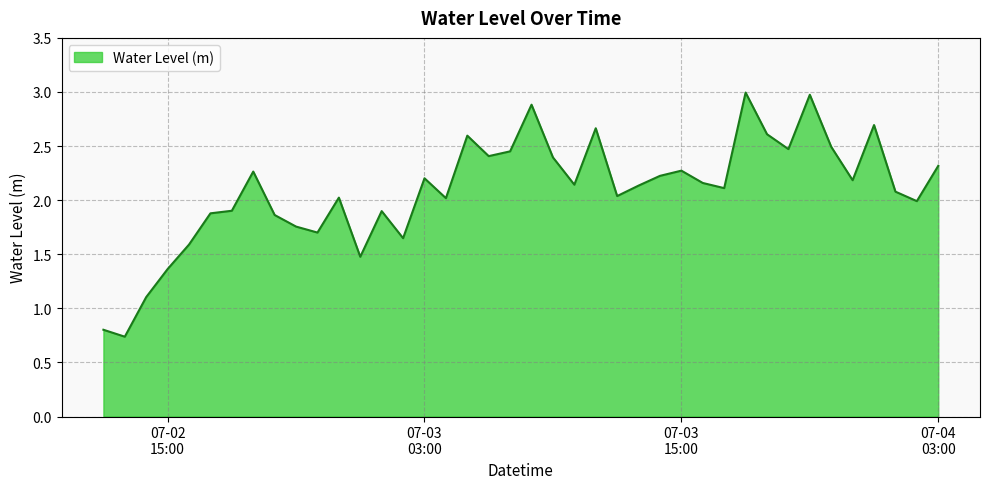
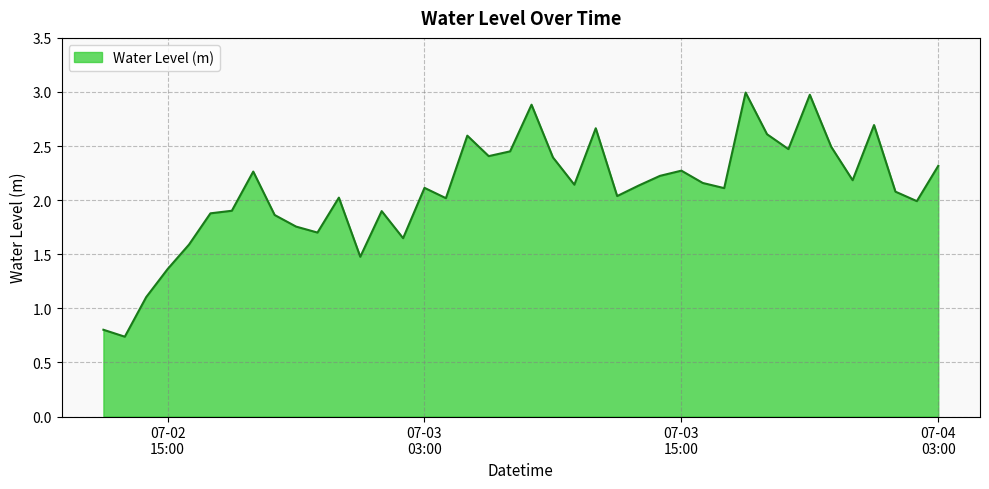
07-03 03:00: 2.20 -> 2.11
